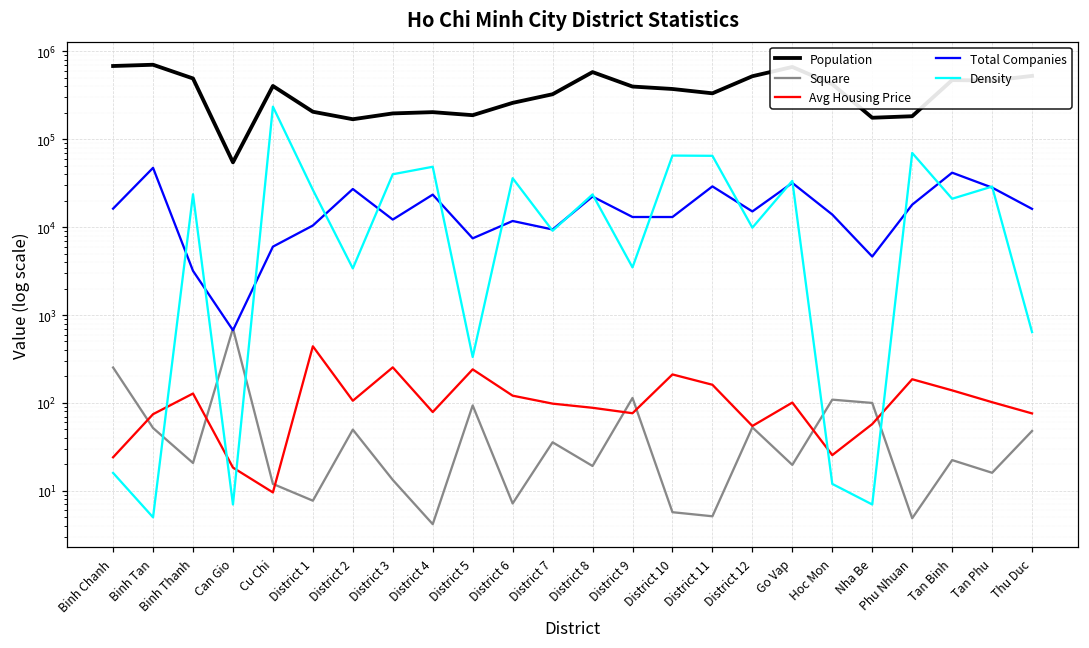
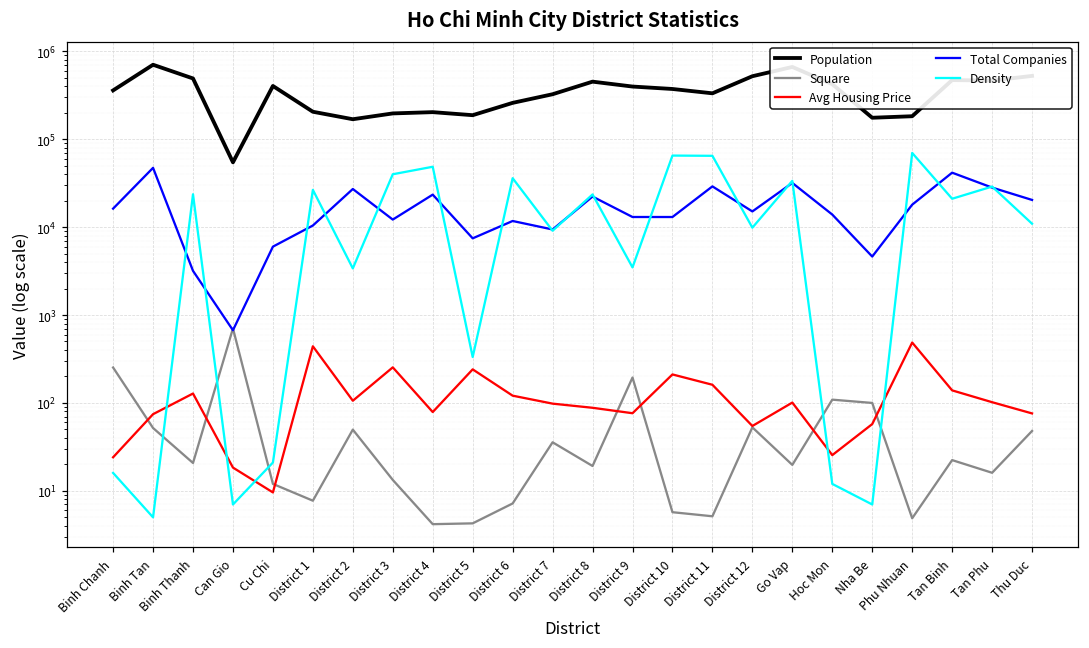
Population, Binh Chanh: 700000 -> 400000
Density, Cu Chi: 230000 -> 21
Square, District 5: 90 -> 4
Population, District 8: 600000 -> 500000
Square, District 9: 110 -> 190
Avg Housing Price, Phu Nhuan: 190 -> 500
Total Companies, Thu Duc: 16000 -> 20000
Density, Thu Duc: 600 -> 11000
